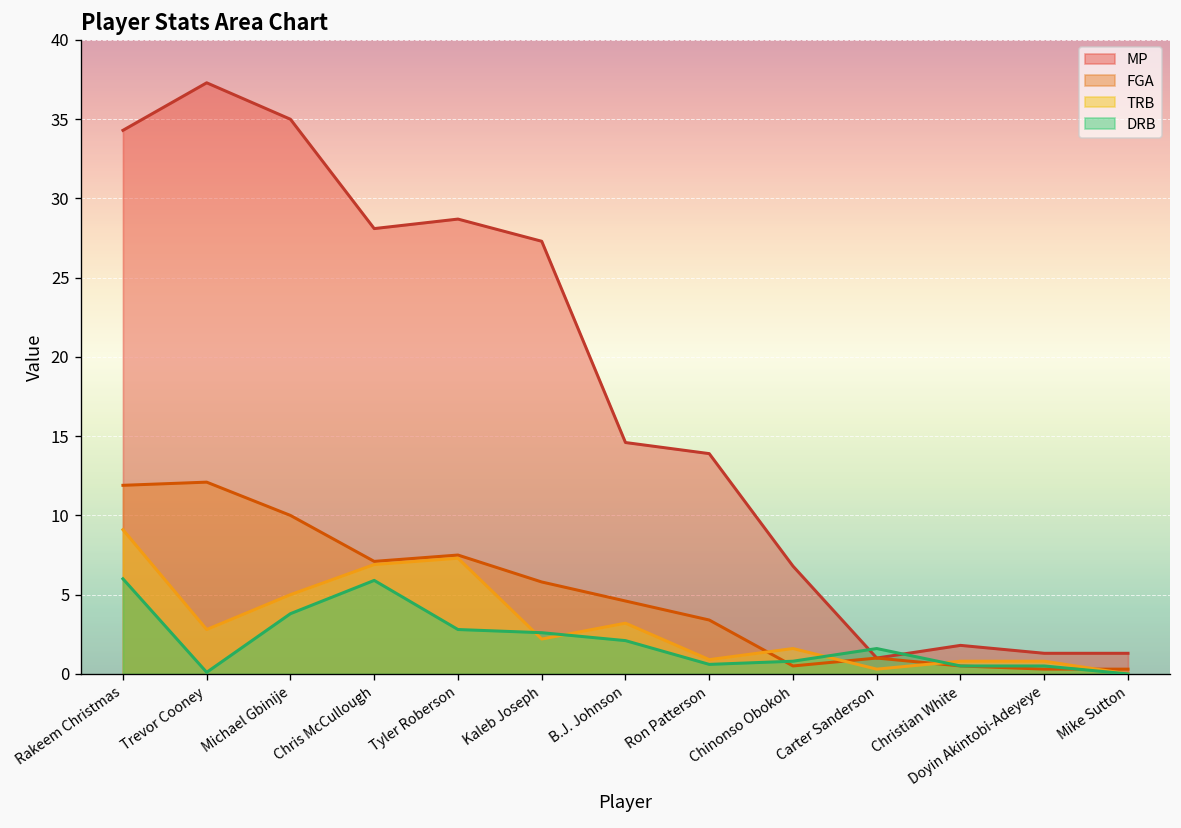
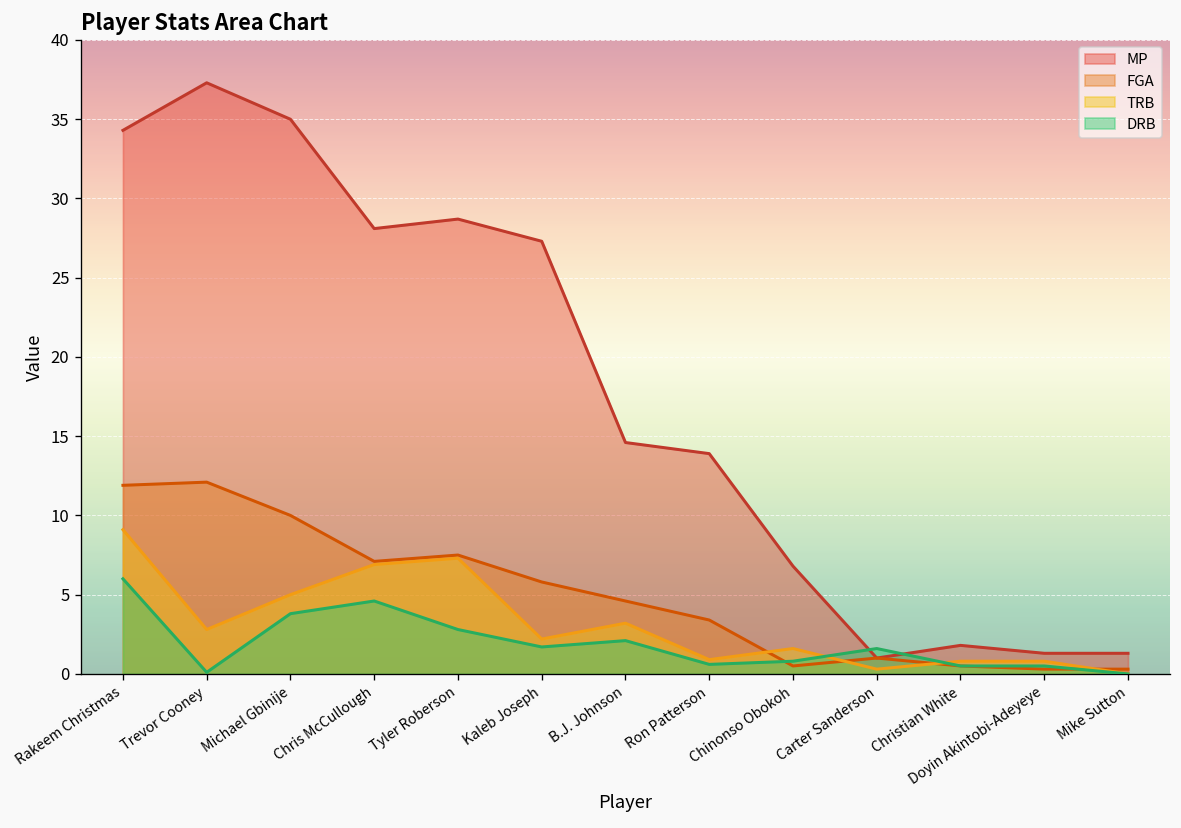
DRB, Chris McCullough: 5.9 -> 4.6
DRB, Kaleb Joseph: 2.6 -> 1.7
